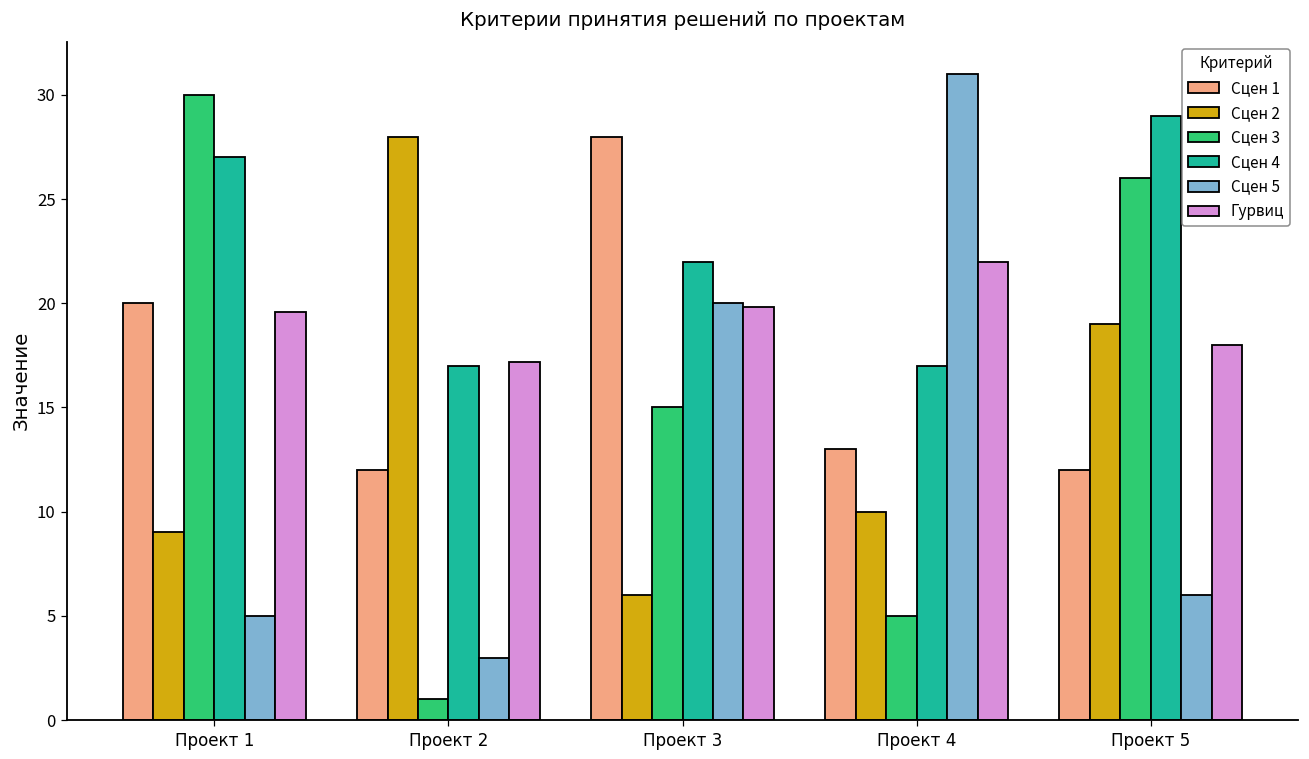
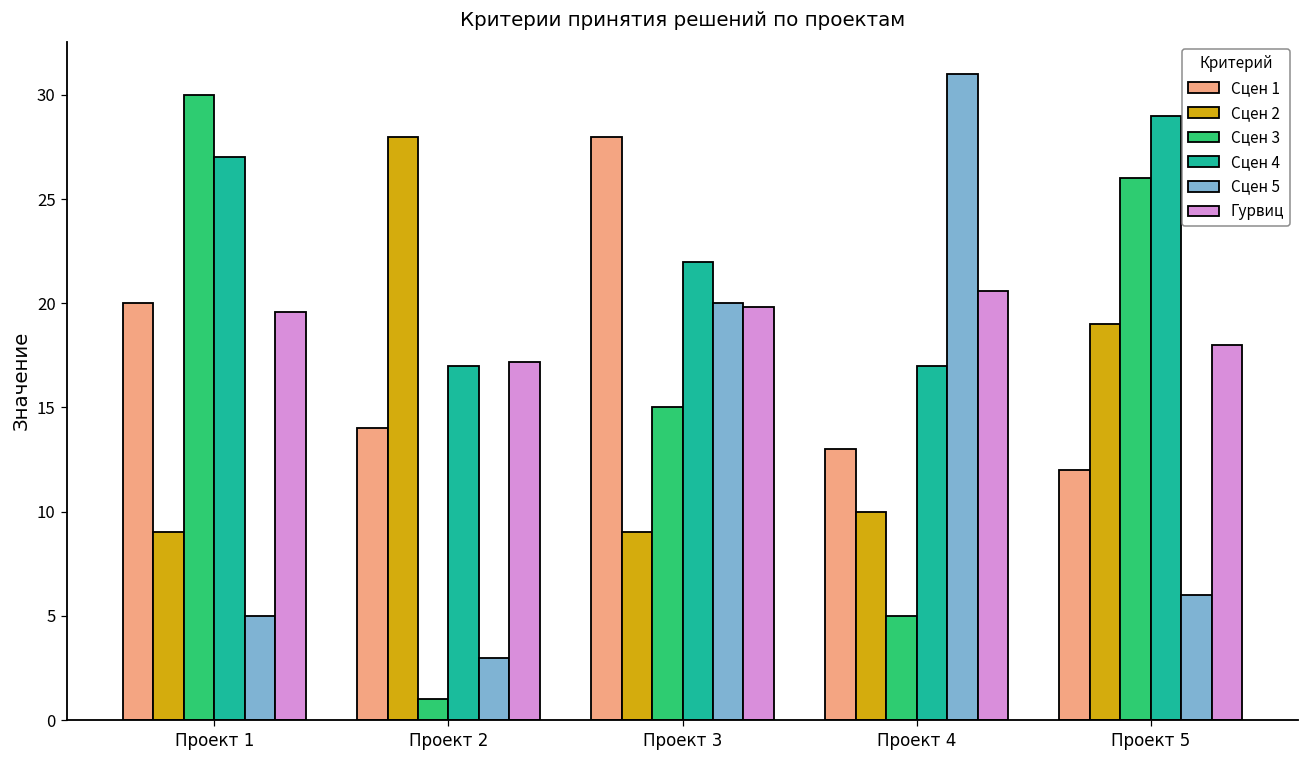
Сцен 1, Проект 2: 12 -> 14
Сцен 2, Проект 3: 6 -> 9
Гурвиц, Проект 4: 22.0 -> 20.6
